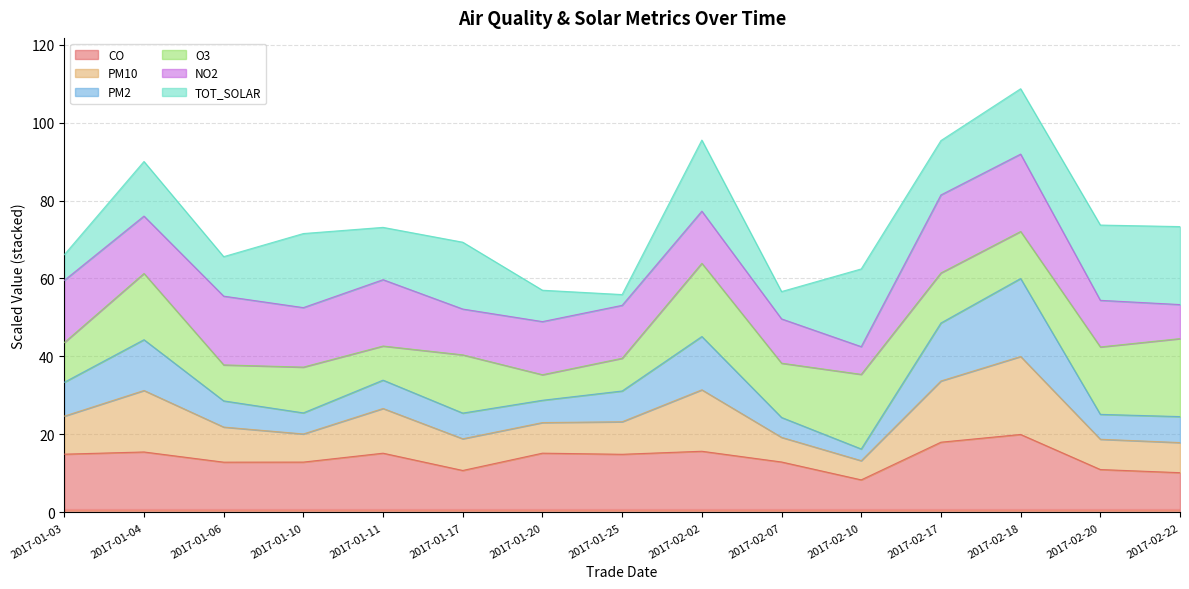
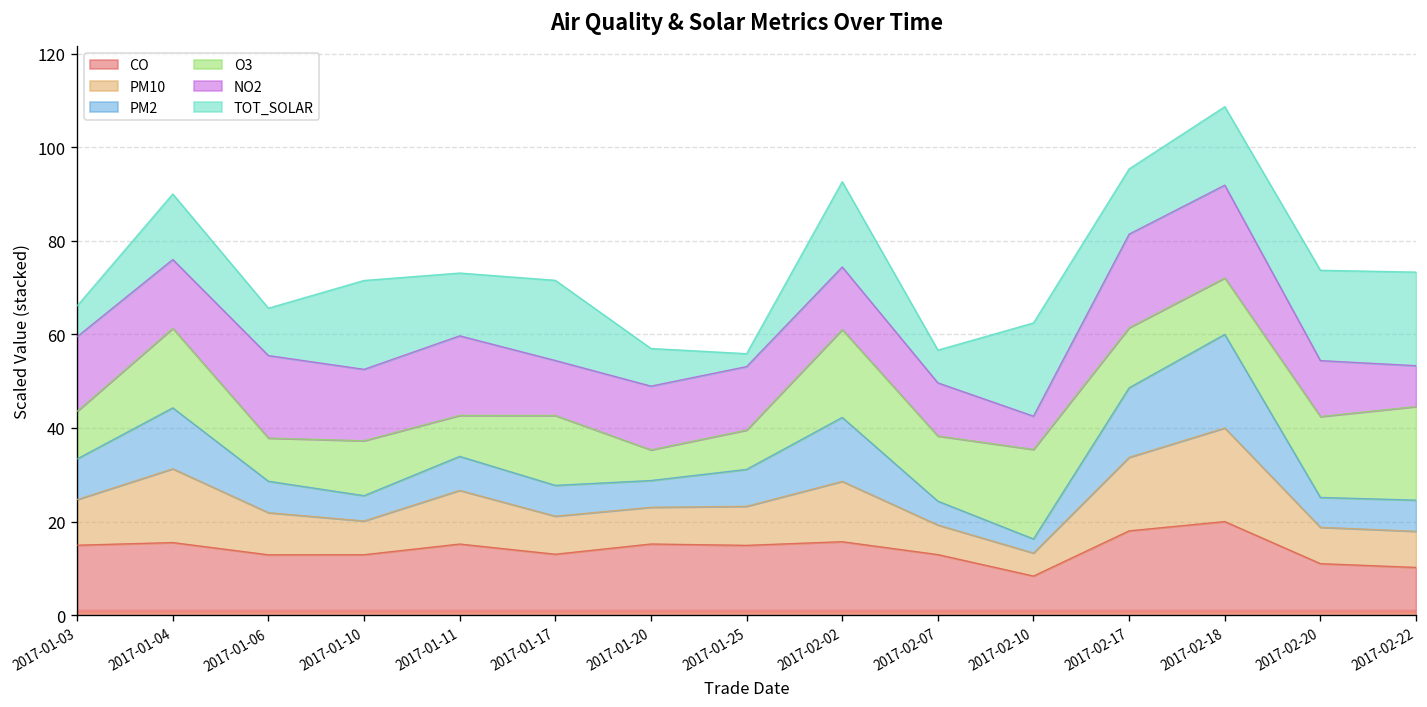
CO, 2017-01-17: 11 -> 13
PM10, 2017-02-02: 16 -> 13
